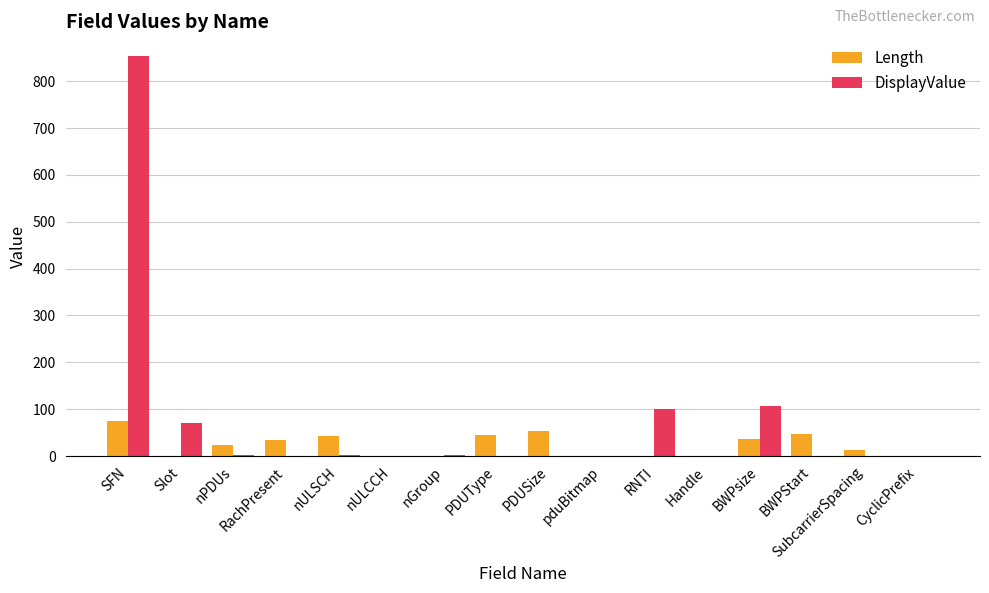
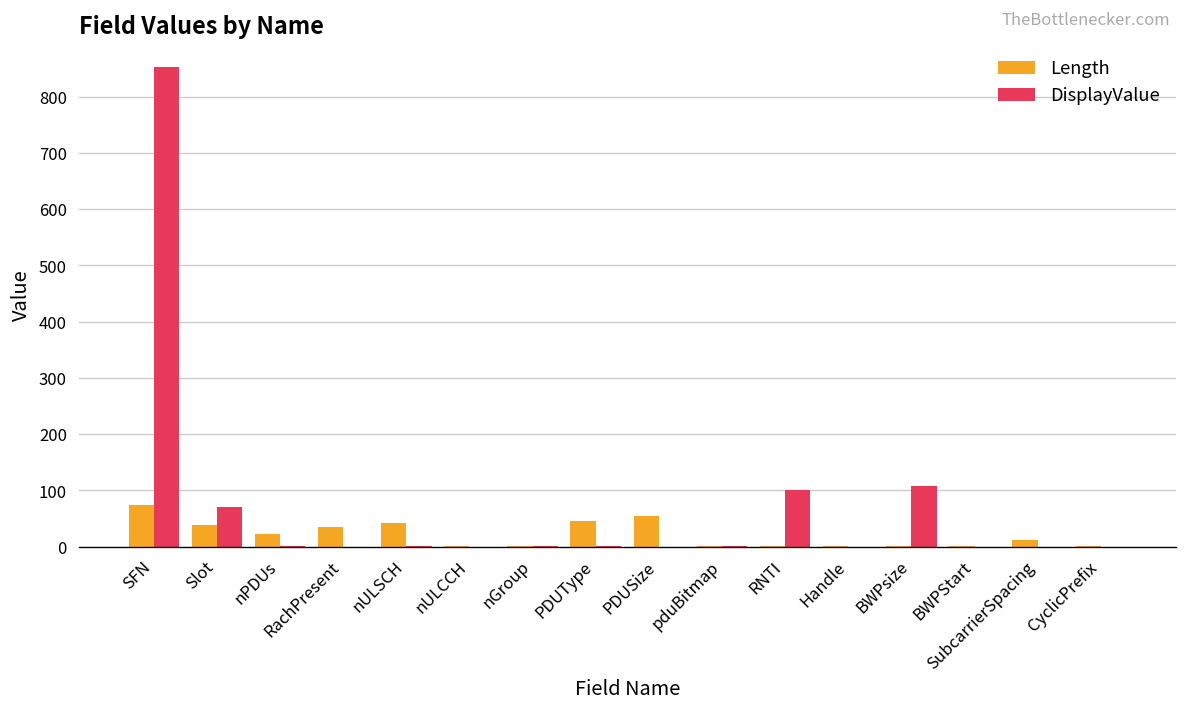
Length, Slot: 0 -> 40
Length, BWPsize: 40 -> 0
Length, BWPStart: 50 -> 0
